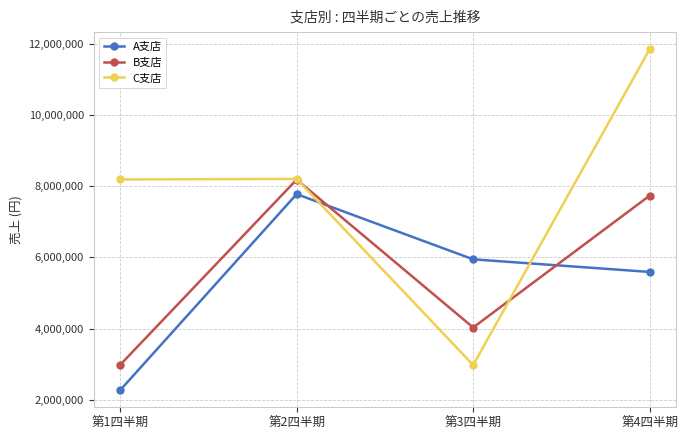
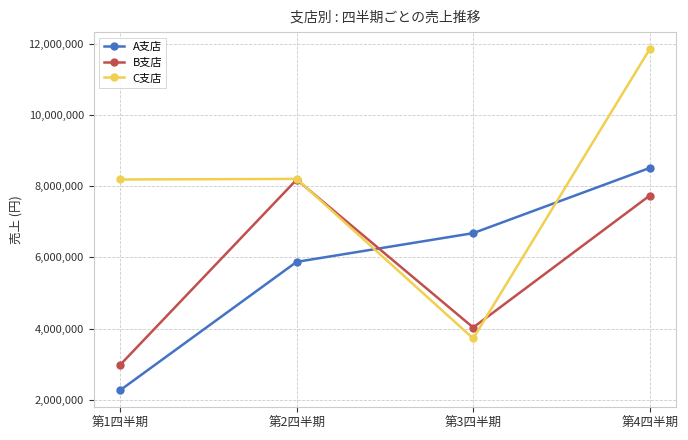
A支店, 第2四半期: 7,800,000 -> 5,900,000
A支店, 第3四半期: 5,900,000 -> 6,700,000
C支店, 第3四半期: 3,000,000 -> 3,700,000
A支店, 第4四半期: 5,600,000 -> 8,500,000
